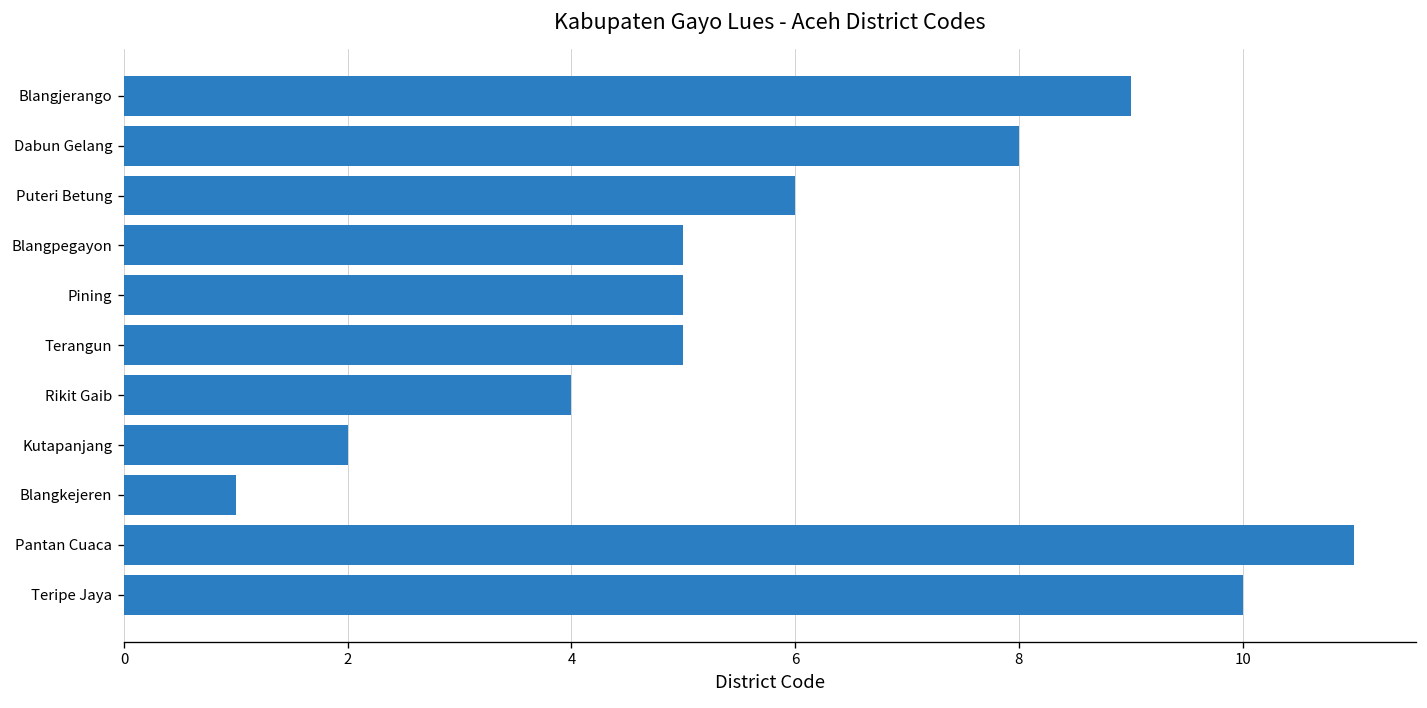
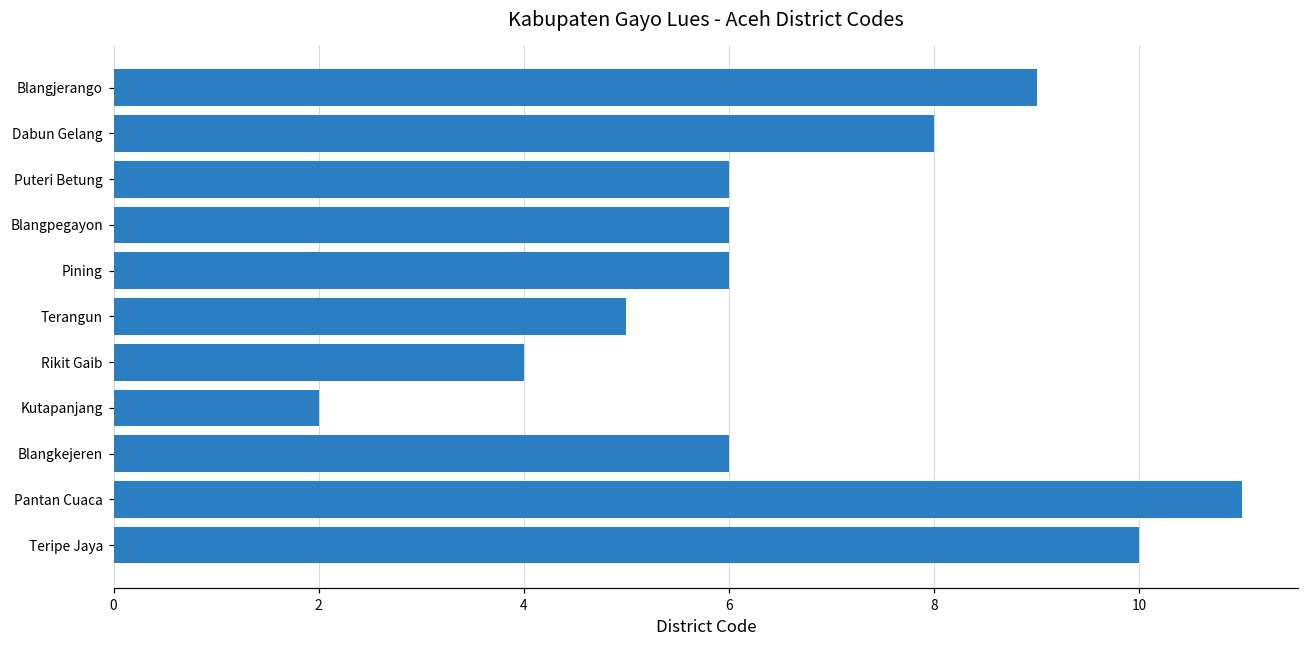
Blangpegayon: 5 -> 6
Pining: 5 -> 6
Blangkejeren: 1 -> 6
